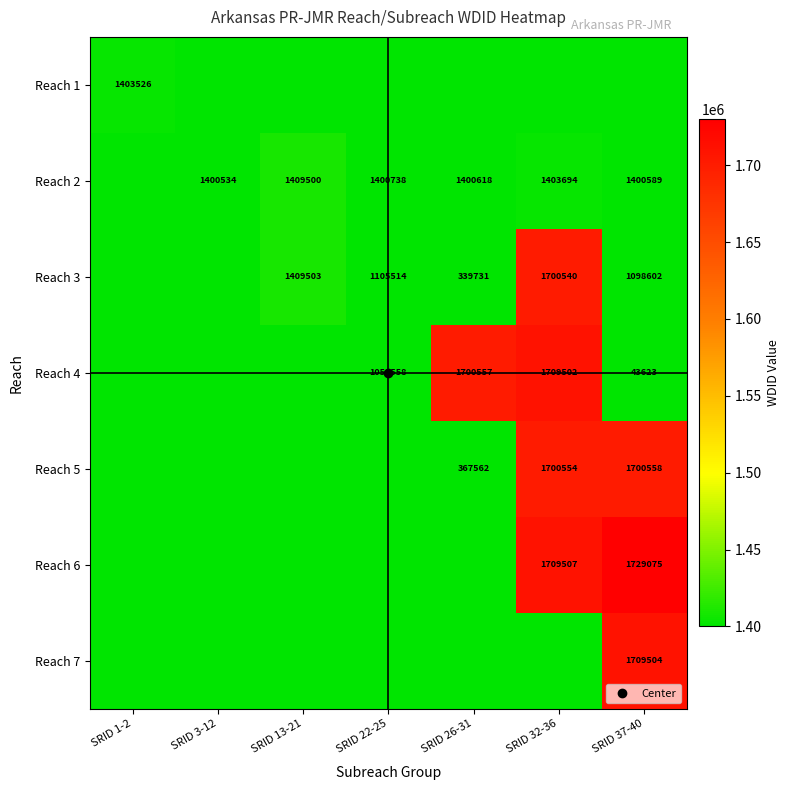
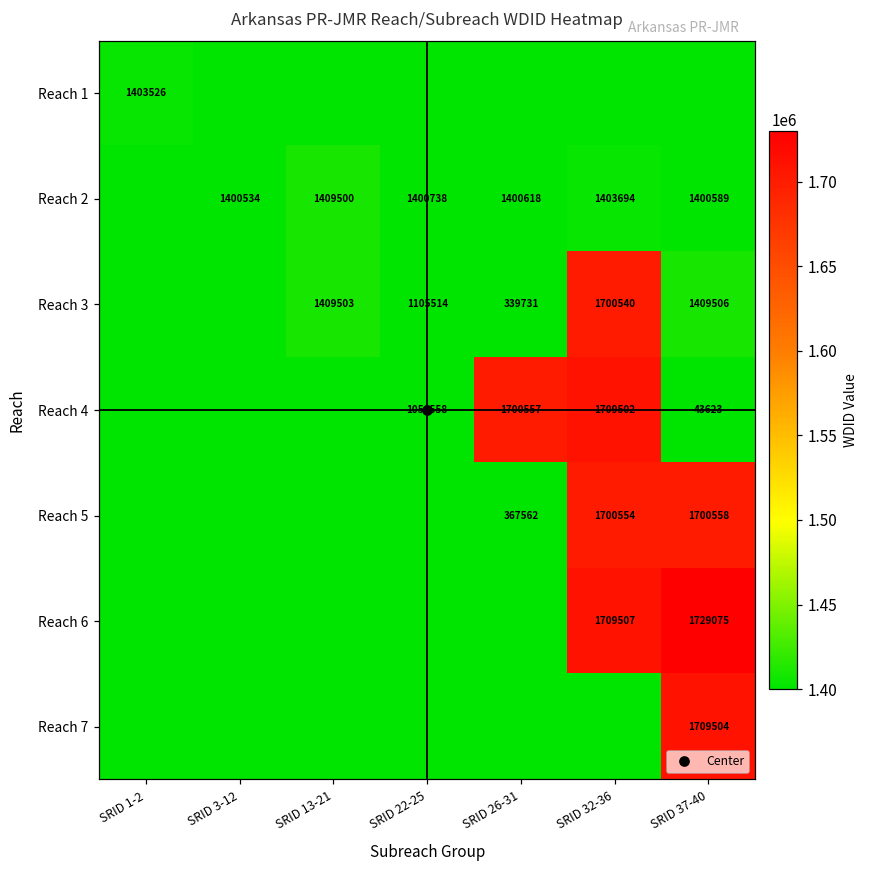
Reach 3, SRID 37-40: 1098602 -> 1409506
